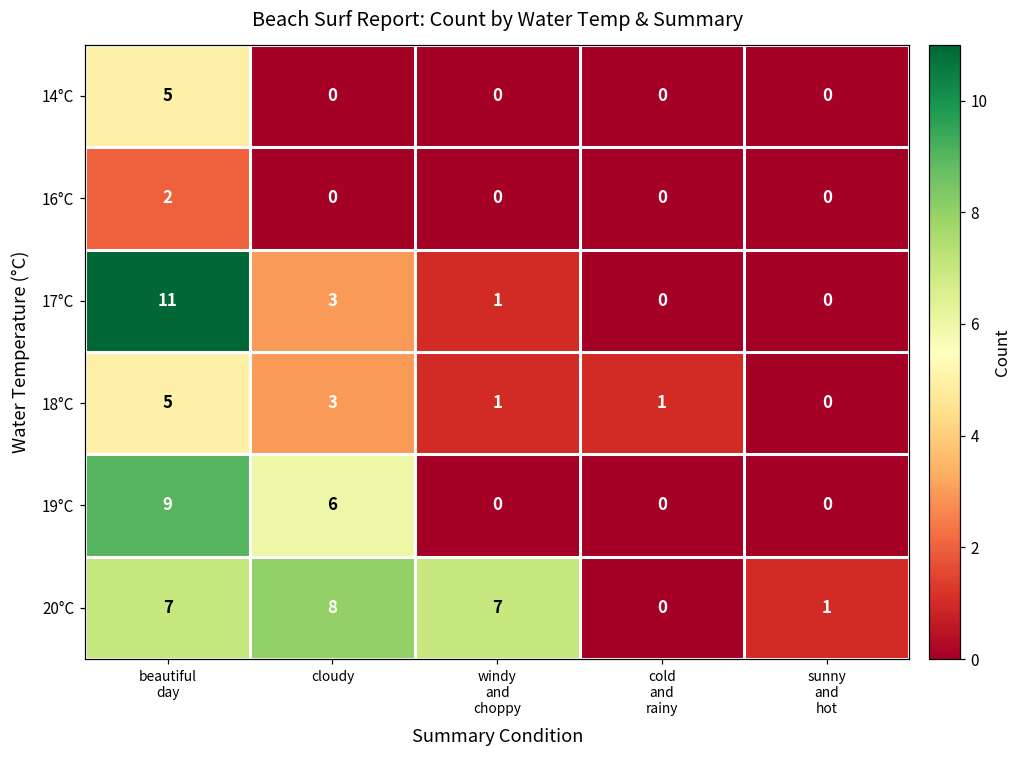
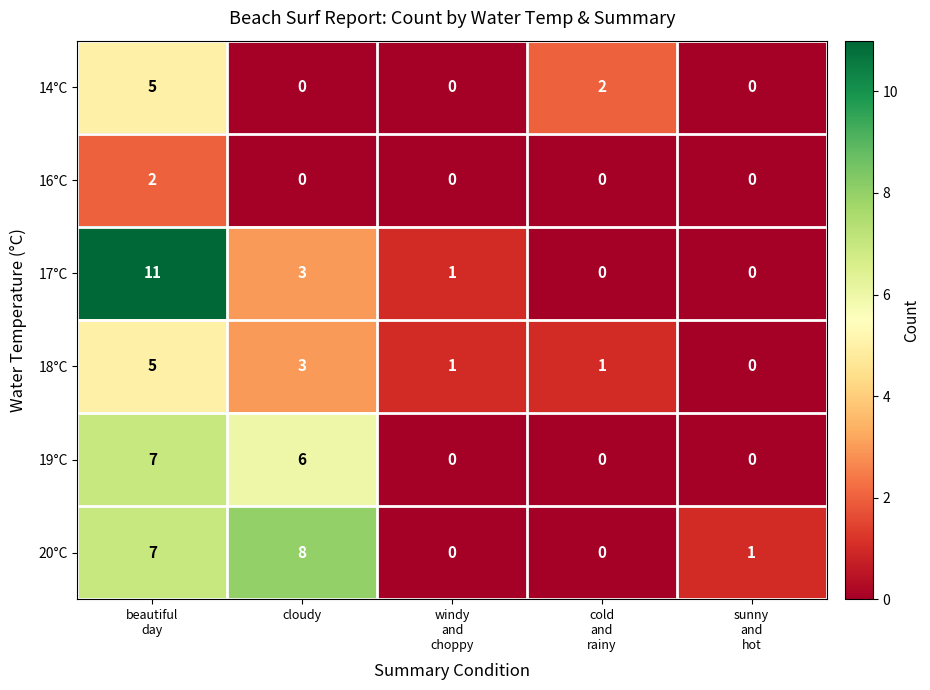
14°C, cold and rainy: 0 -> 2
19°C, beautiful day: 9 -> 7
20°C, windy and choppy: 7 -> 0
